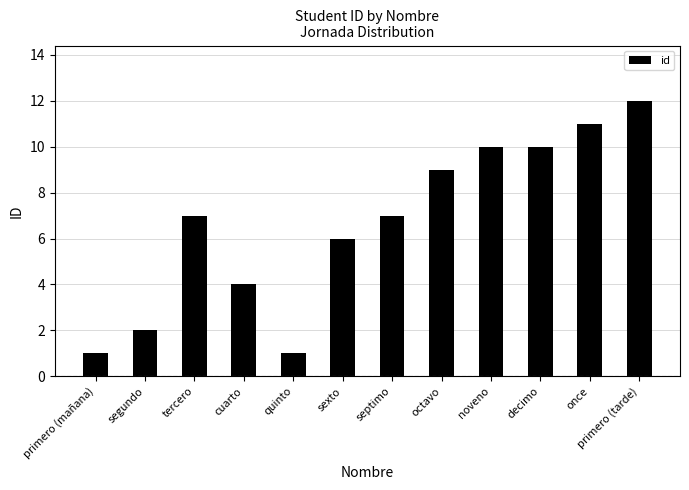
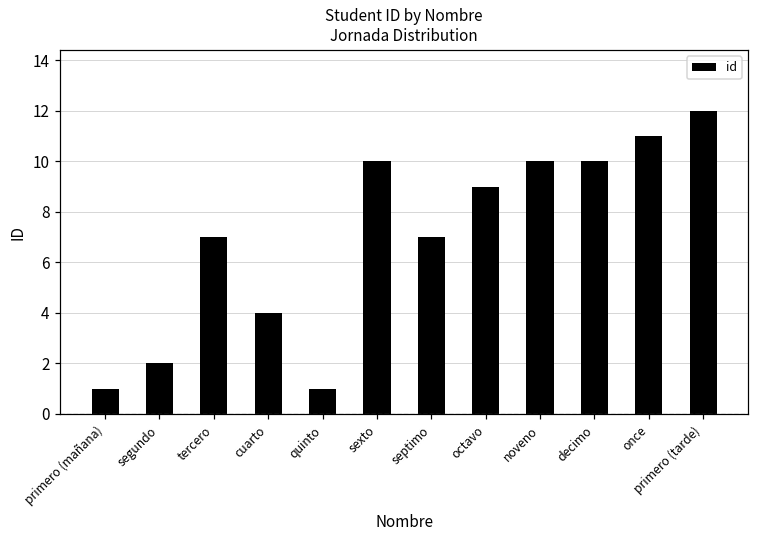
sexto: 6 -> 10
